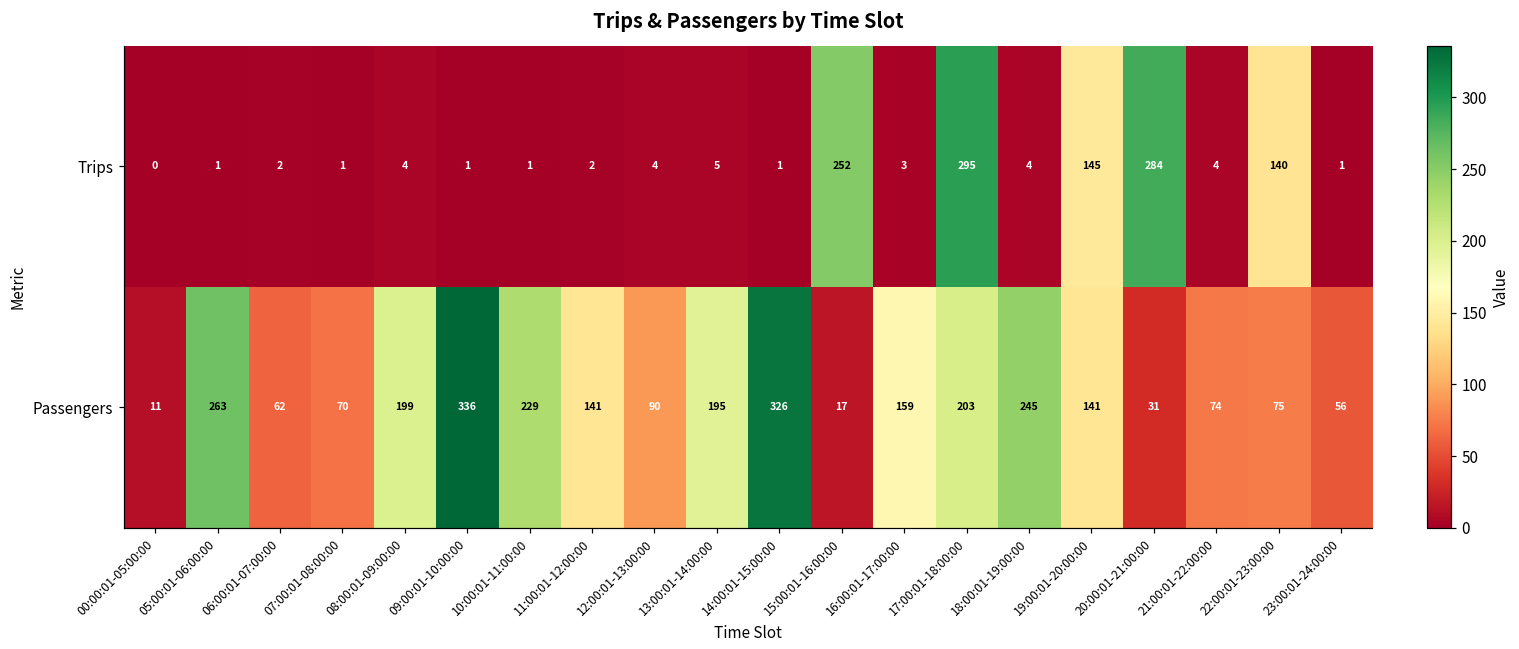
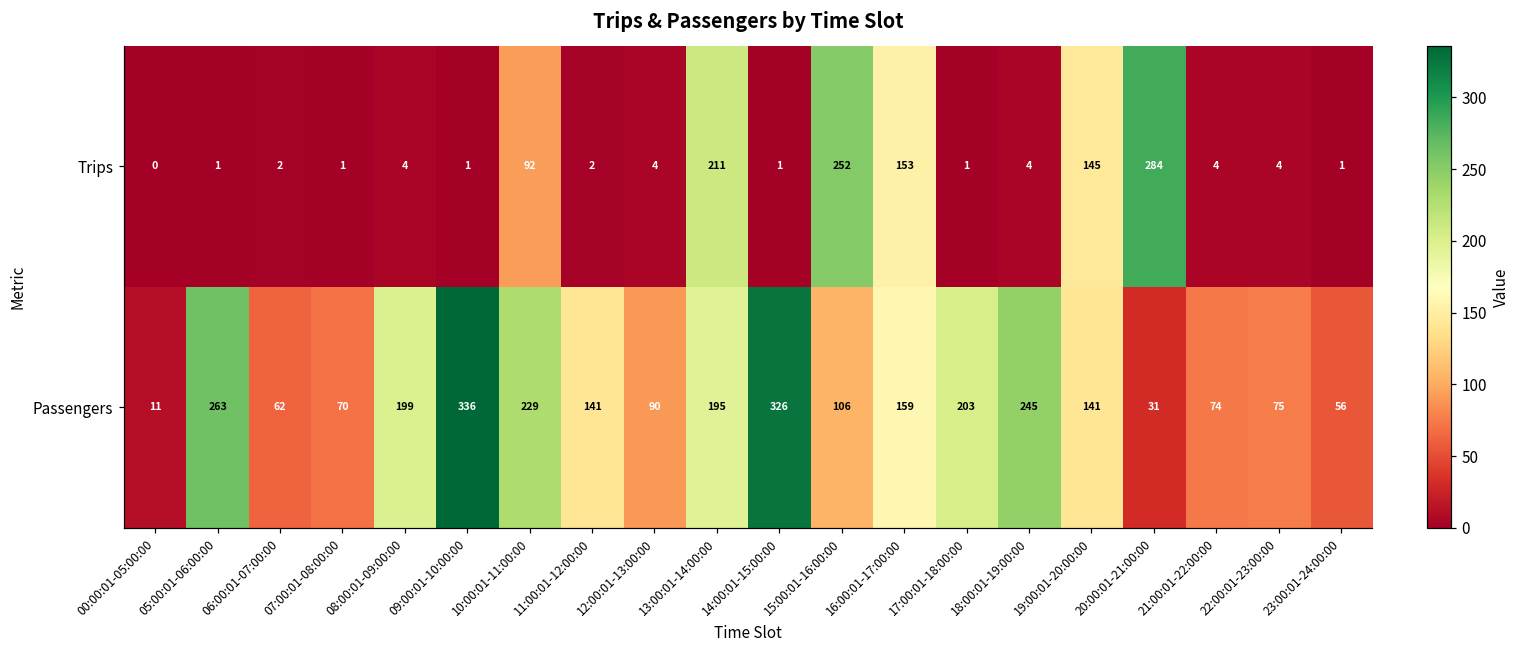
Trips, 10:00:01-11:00:00: 1 -> 92
Trips, 13:00:01-14:00:00: 5 -> 211
Trips, 16:00:01-17:00:00: 3 -> 153
Trips, 17:00:01-18:00:00: 295 -> 1
Trips, 22:00:01-23:00:00: 140 -> 4
Passengers, 15:00:01-16:00:00: 17 -> 106
